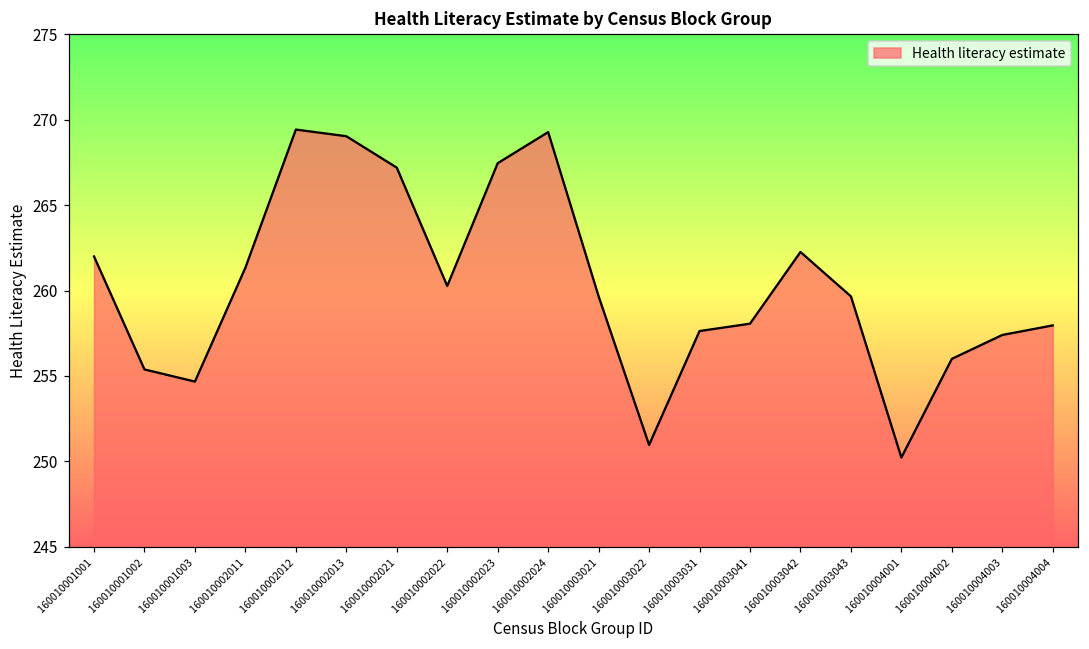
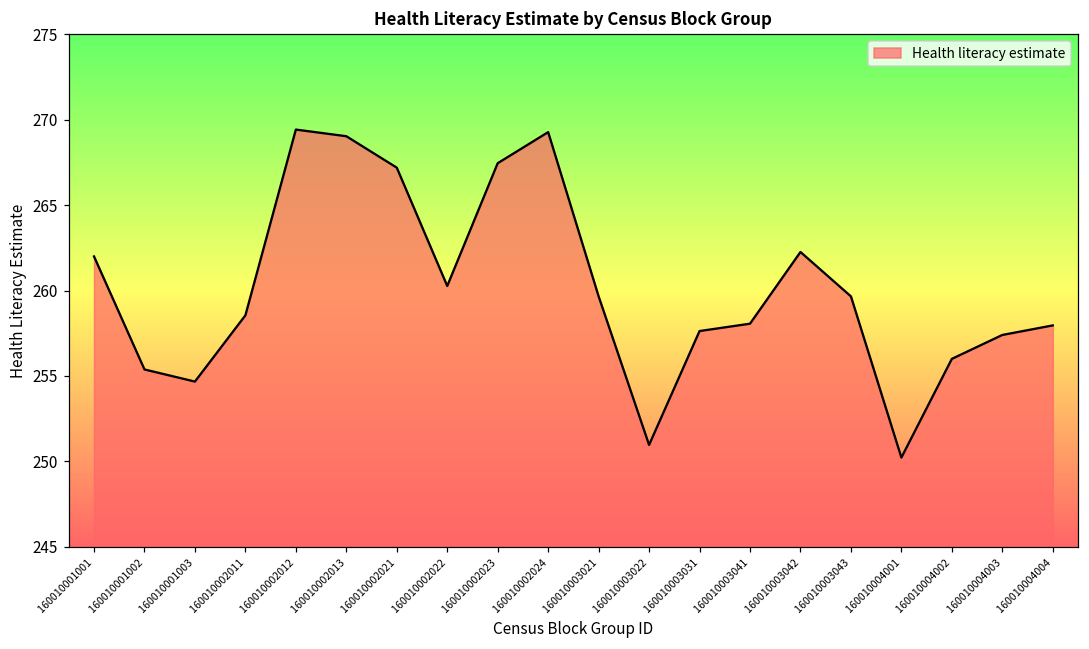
160010002011: 261.3 -> 258.6
